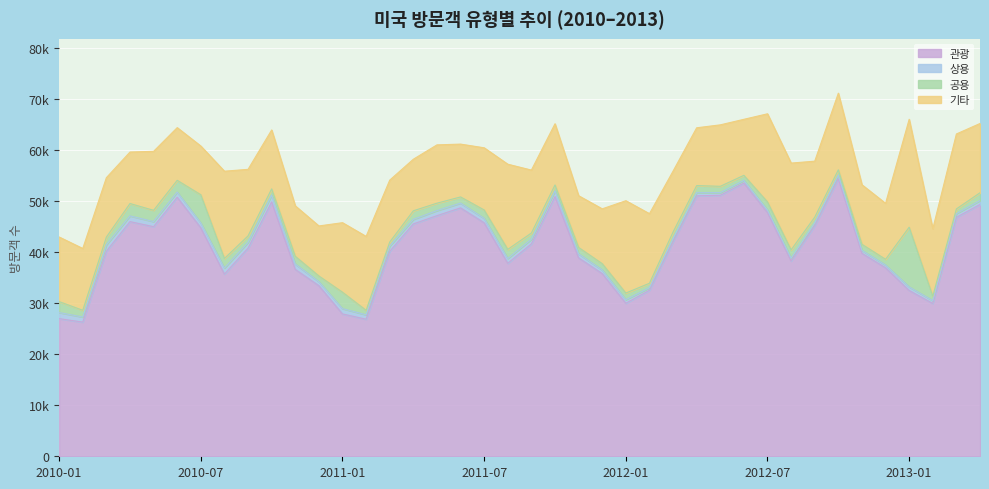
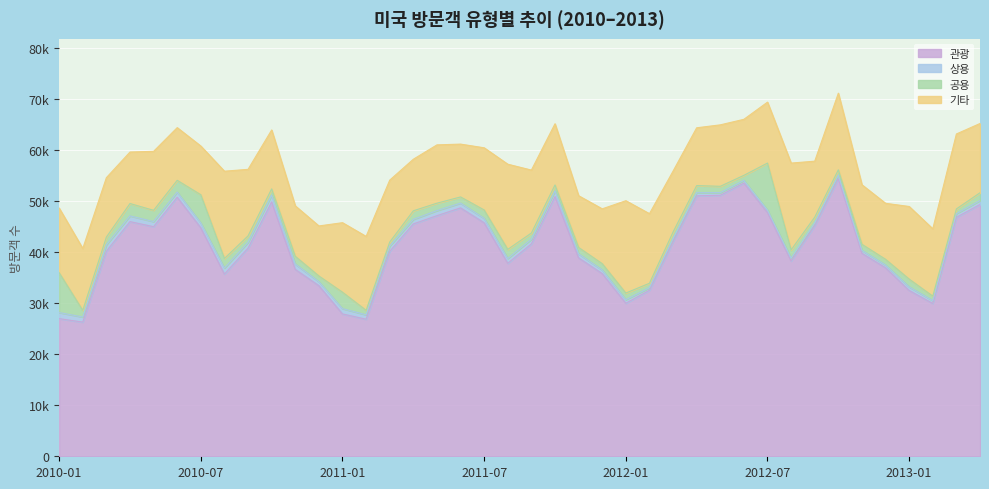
공용, 2010-01: 2000 -> 8000
공용, 2012-07: 2000 -> 9000
기타, 2012-07: 17000 -> 12000
공용, 2013-01: 12000 -> 2000
기타, 2013-01: 21000 -> 14000
